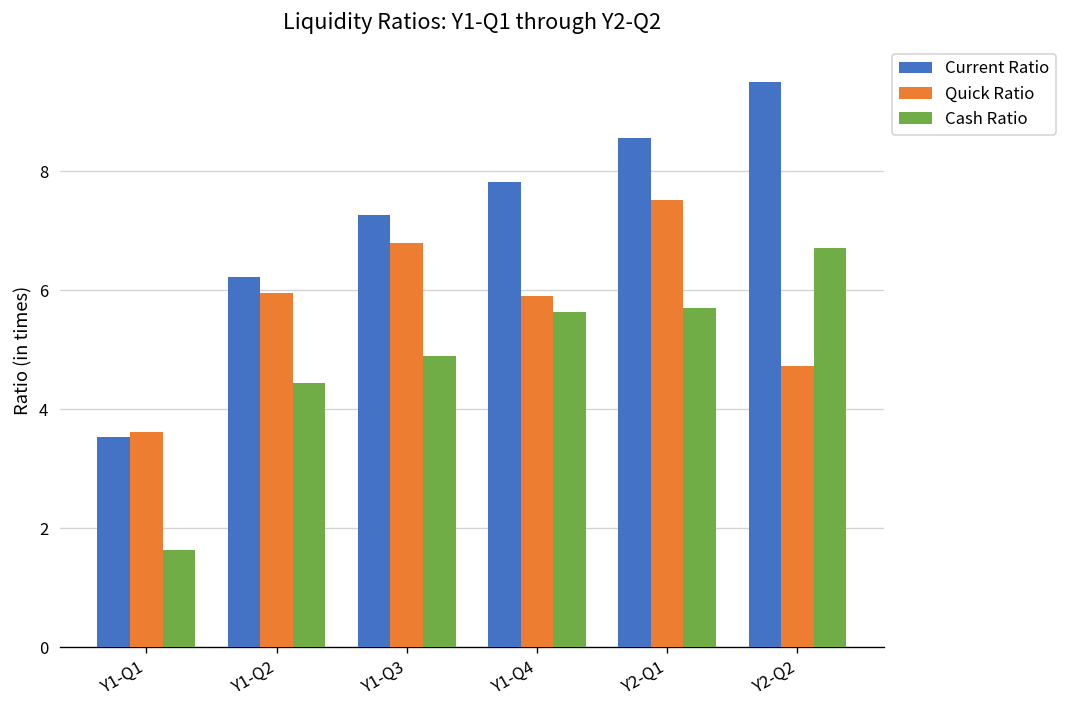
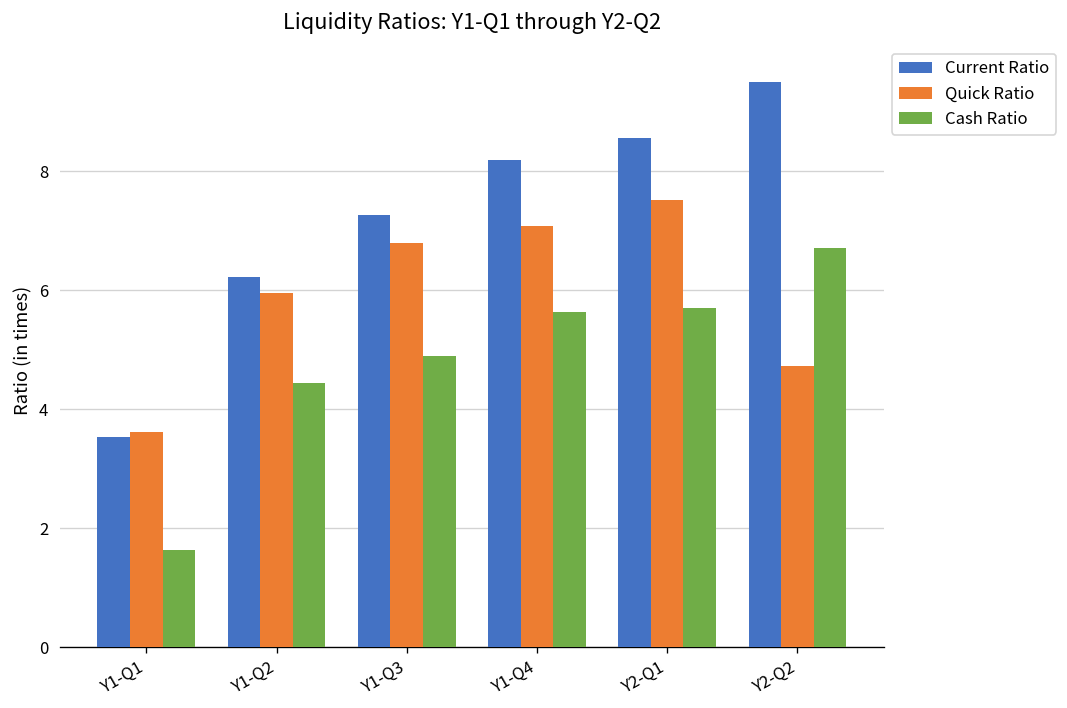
Current Ratio, Y1-Q4: 7.8 -> 8.2
Quick Ratio, Y1-Q4: 5.9 -> 7.1
